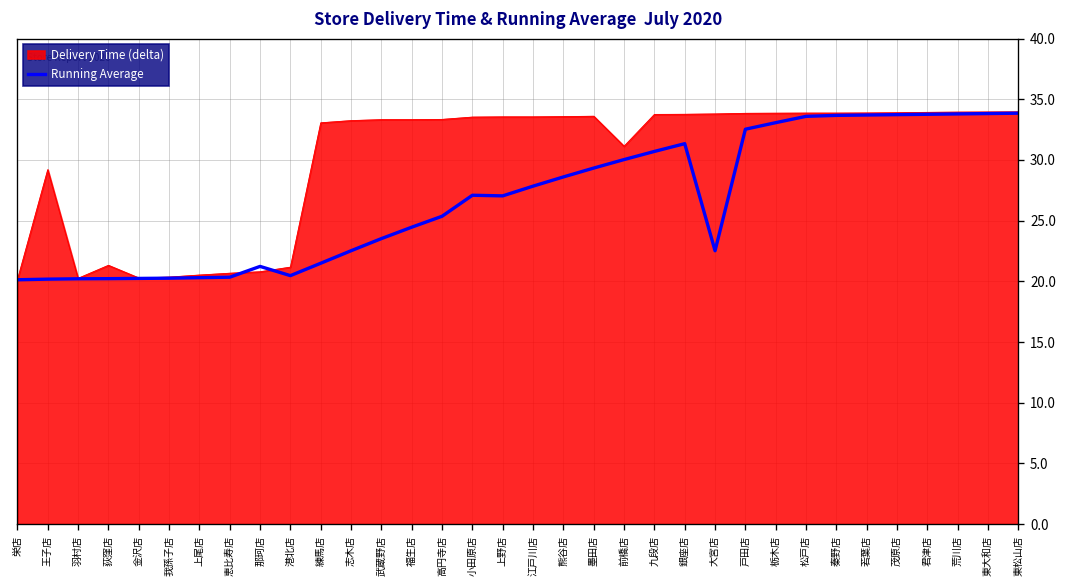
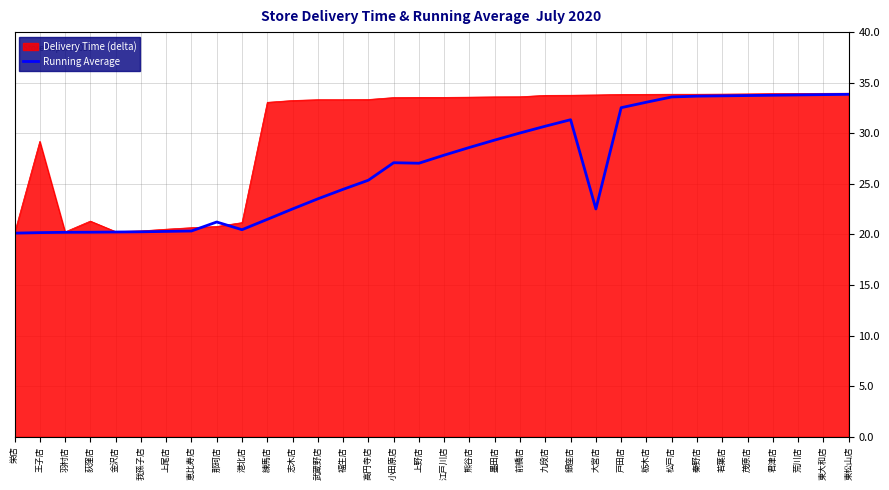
Delivery Time (delta), 前橋店: 31.1 -> 33.6
